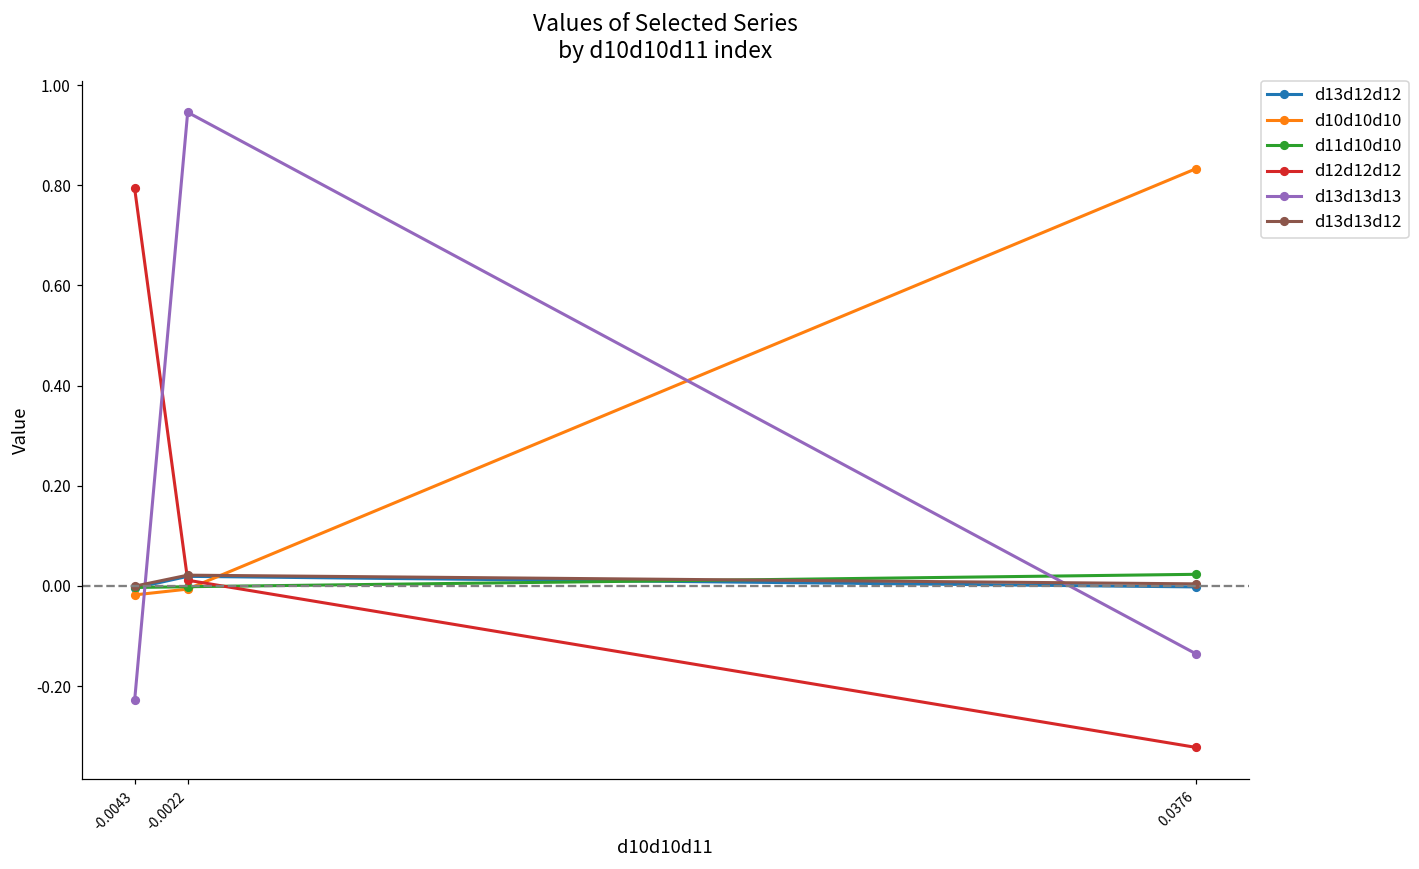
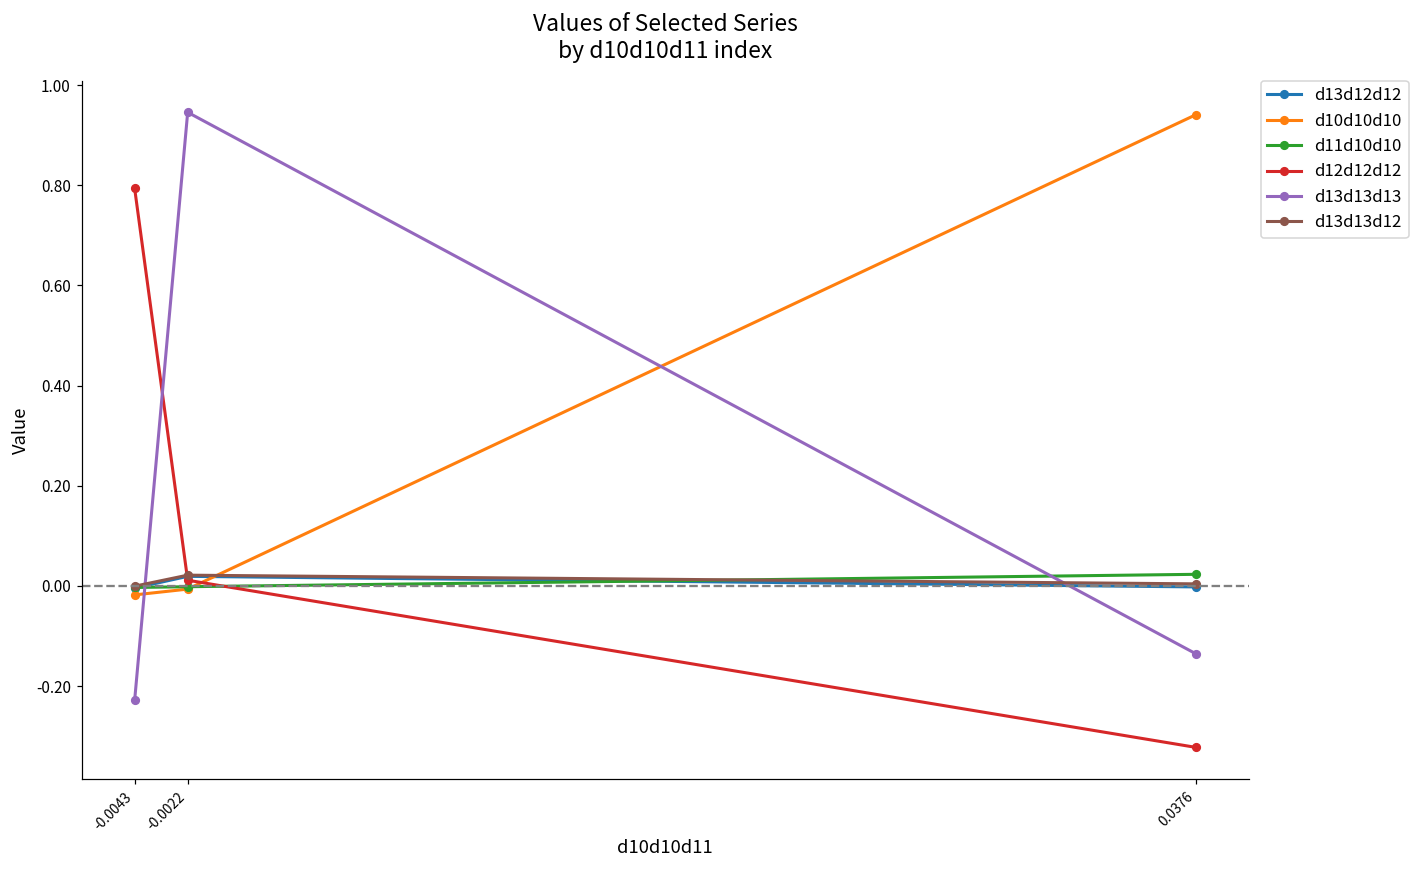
d10d10d10, 0.0376: 0.83 -> 0.94
